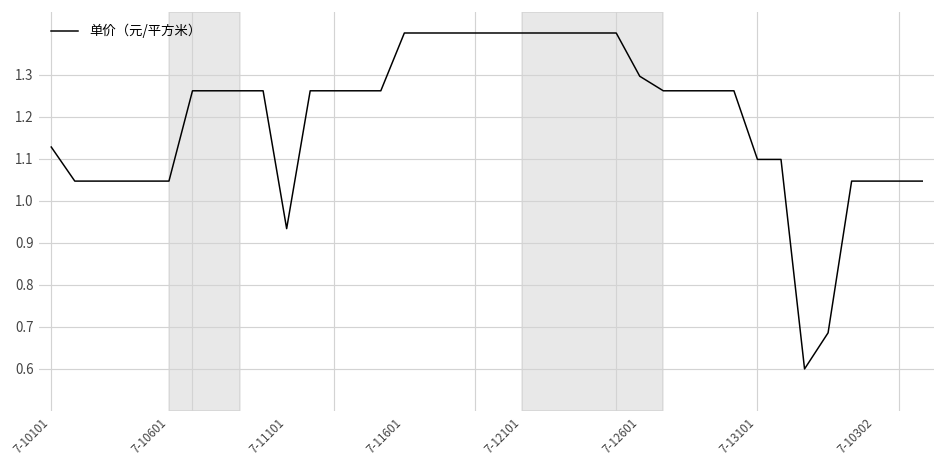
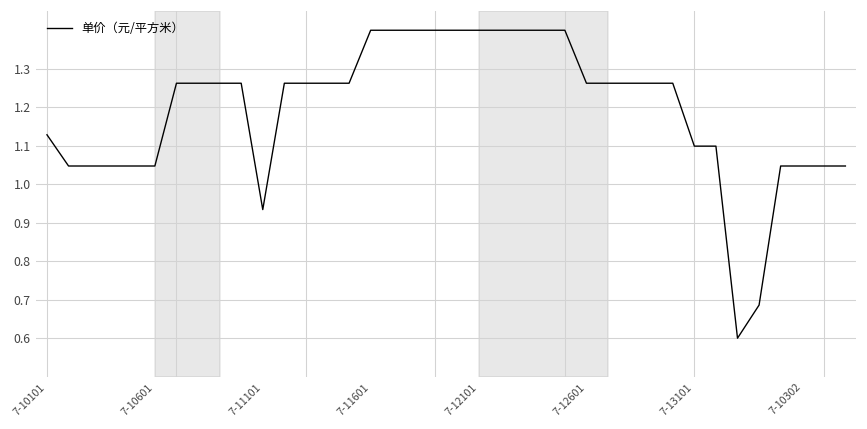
7-12601: 1.30 -> 1.26
